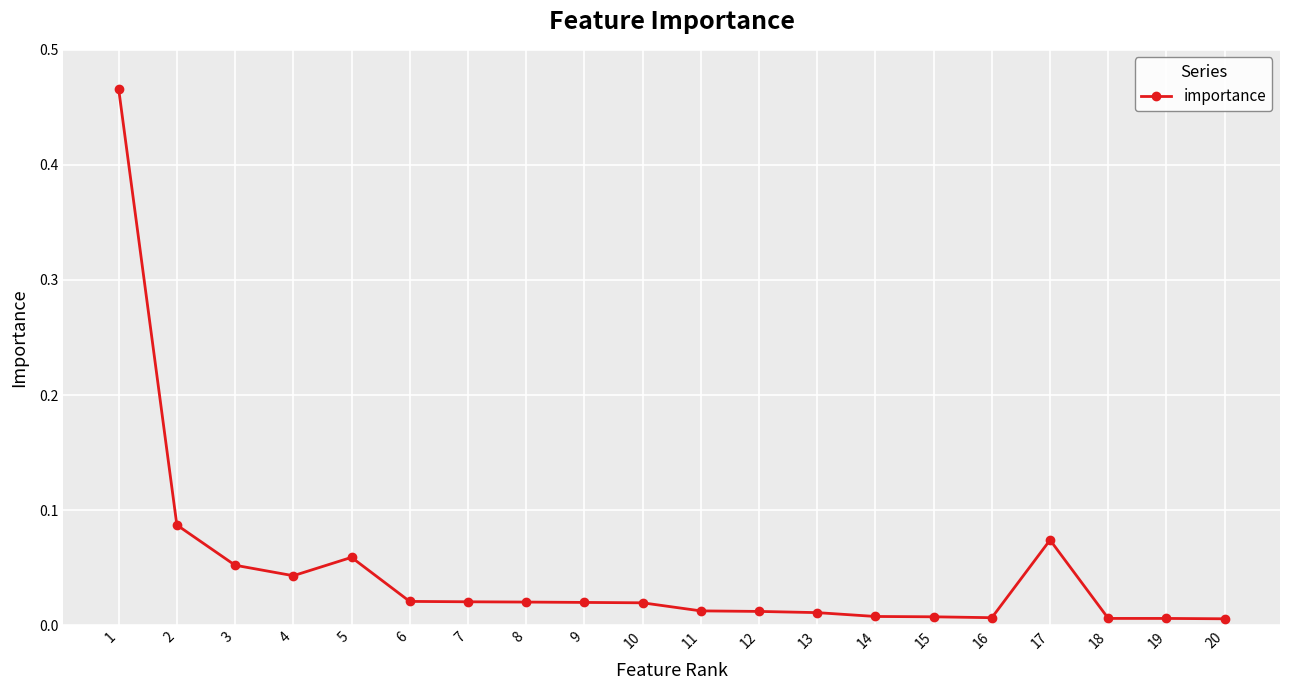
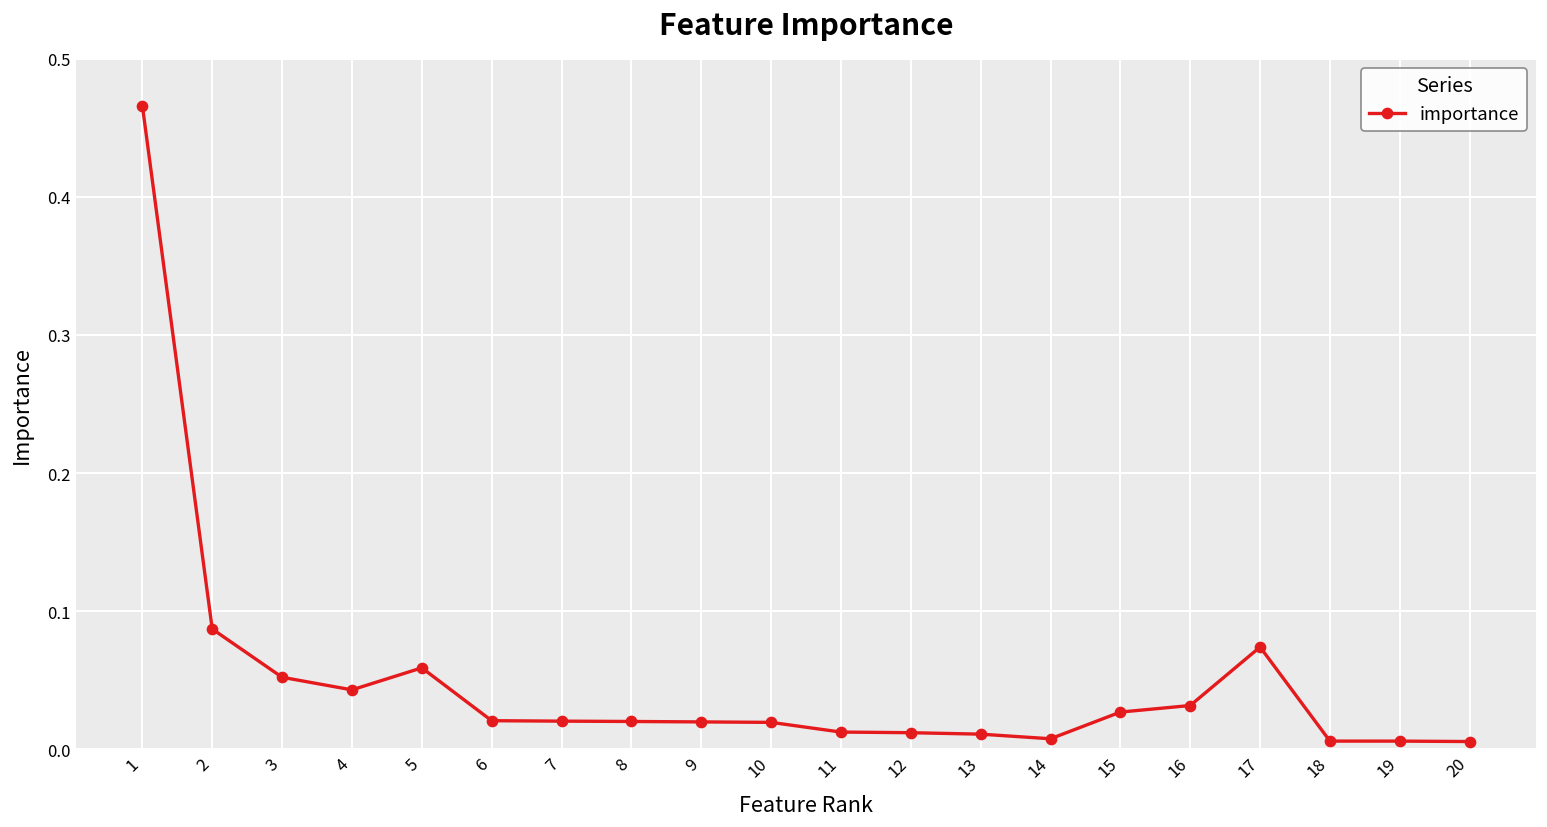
15: 0.007 -> 0.027
16: 0.006 -> 0.032
